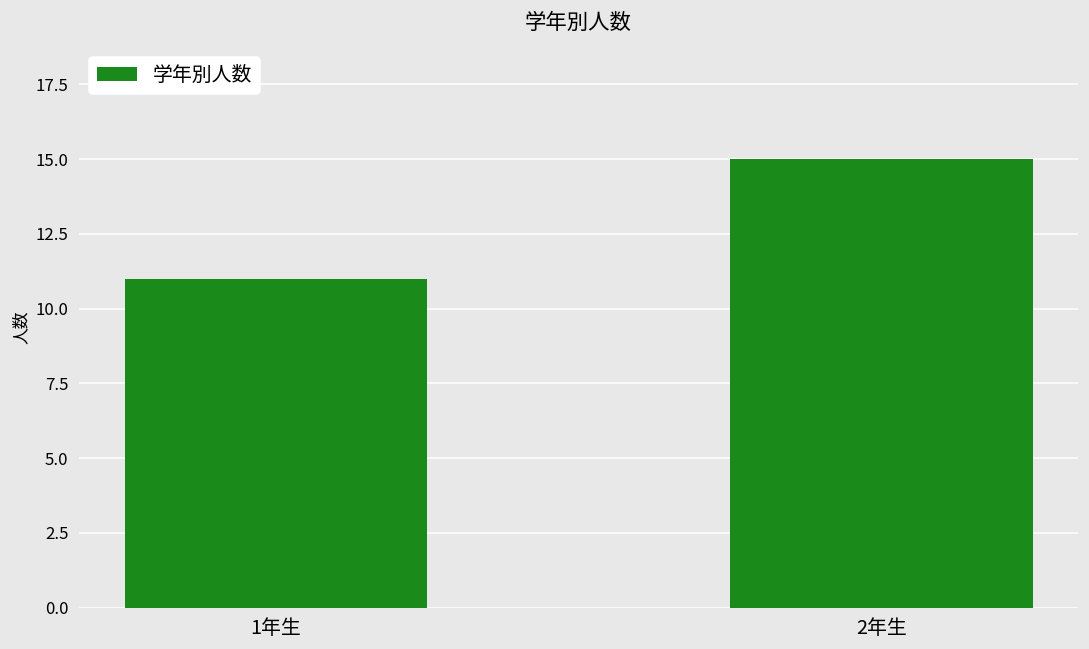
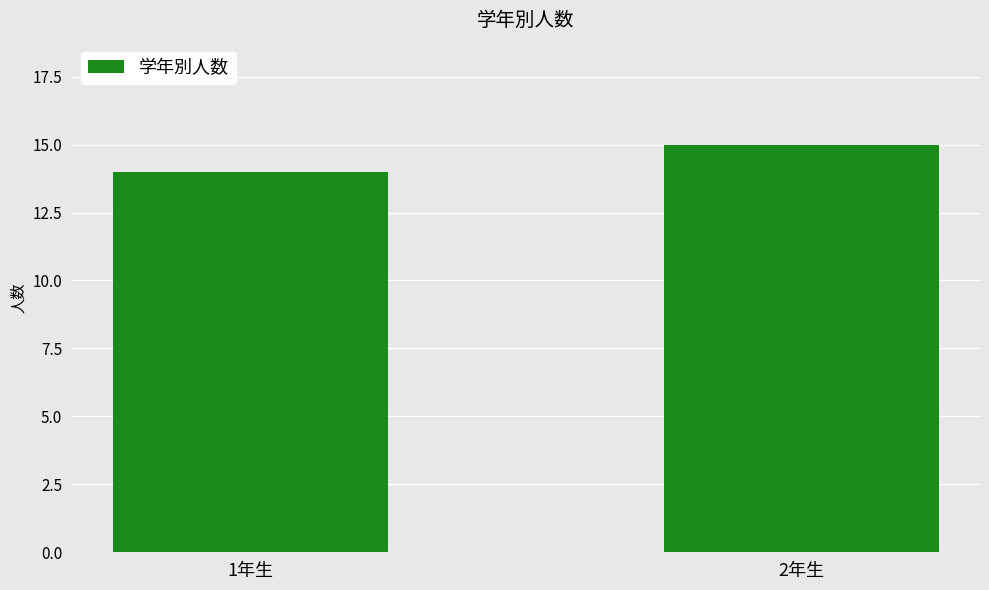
1年生: 11 -> 14
